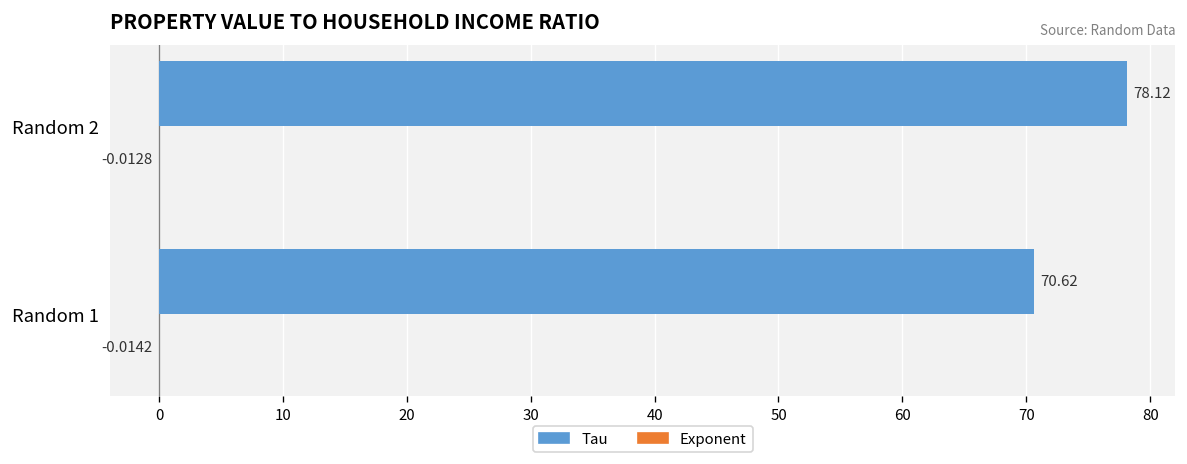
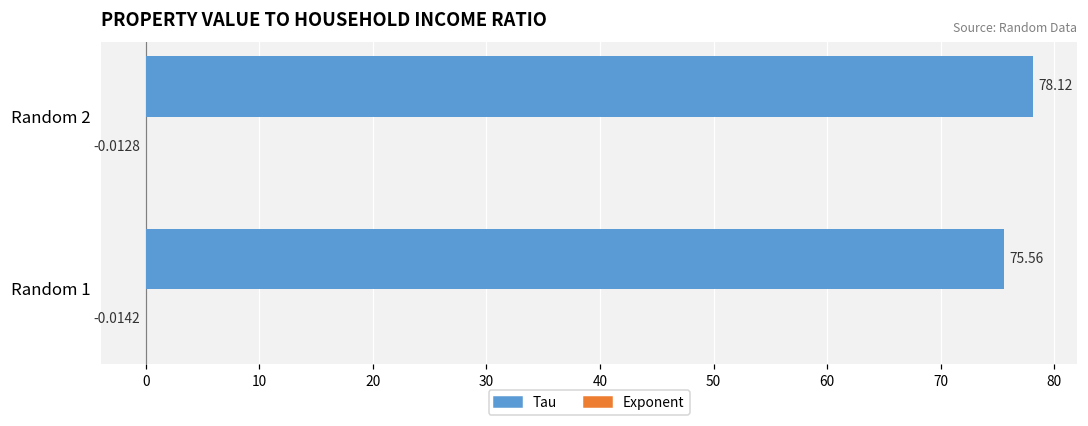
Tau, Random 1: 70.62 -> 75.56
